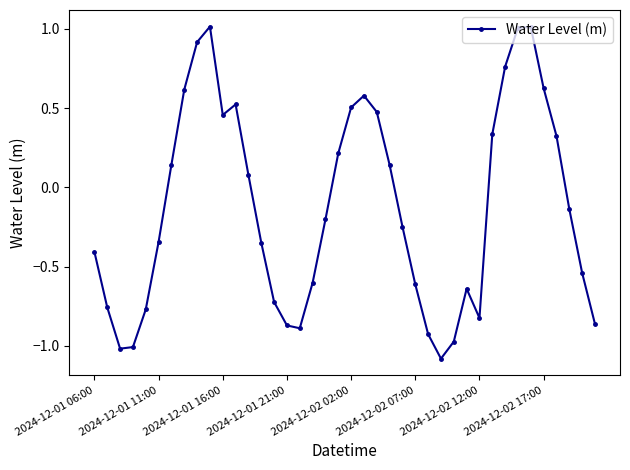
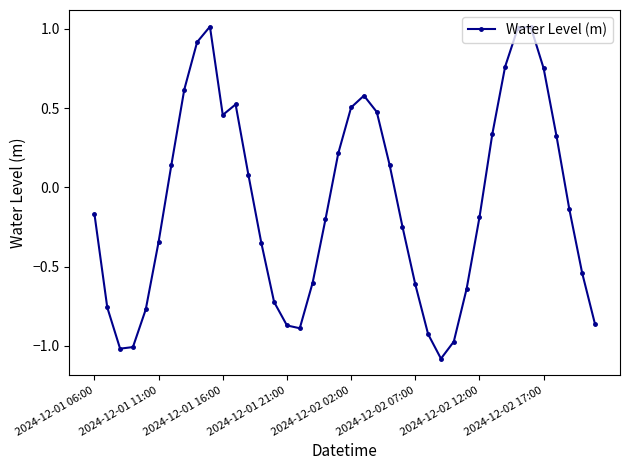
2024-12-01 06:00: -0.41 -> -0.17
2024-12-02 12:00: -0.82 -> -0.19
2024-12-02 17:00: 0.62 -> 0.75
